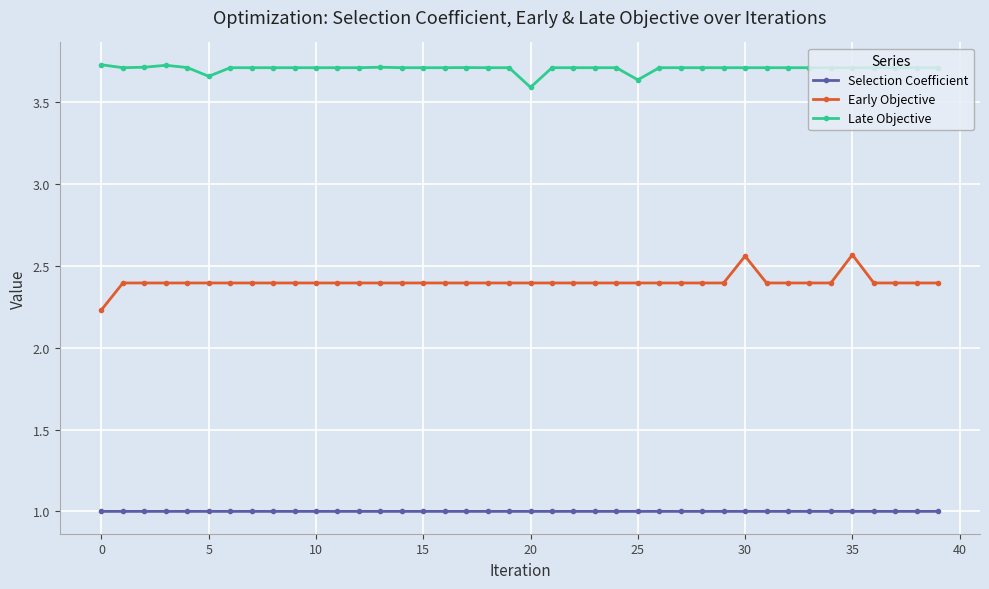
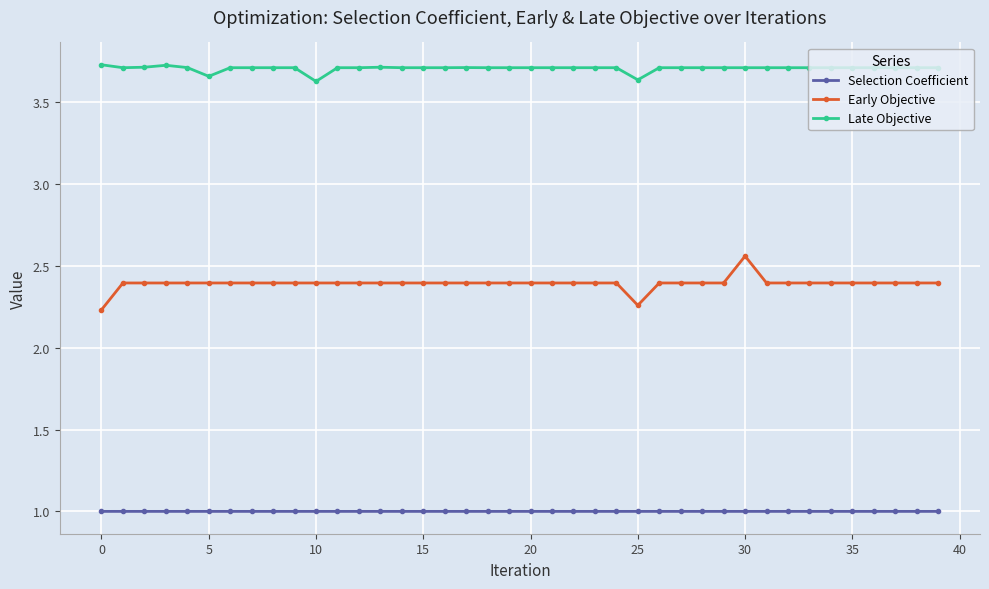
Late Objective, 10: 3.71 -> 3.63
Late Objective, 20: 3.59 -> 3.71
Early Objective, 25: 2.40 -> 2.26
Early Objective, 35: 2.57 -> 2.40
